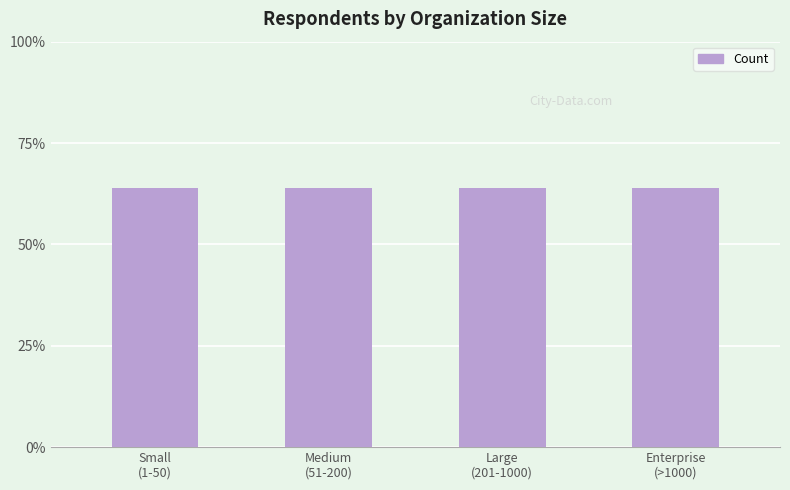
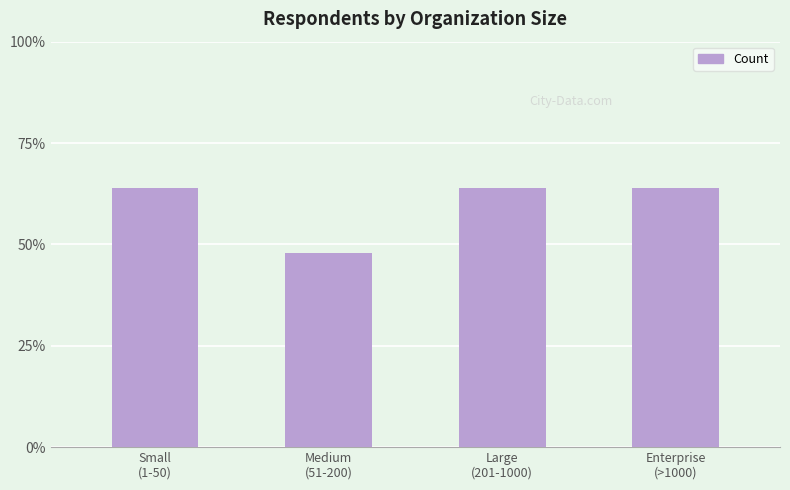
Medium (51-200): 64% -> 48%
